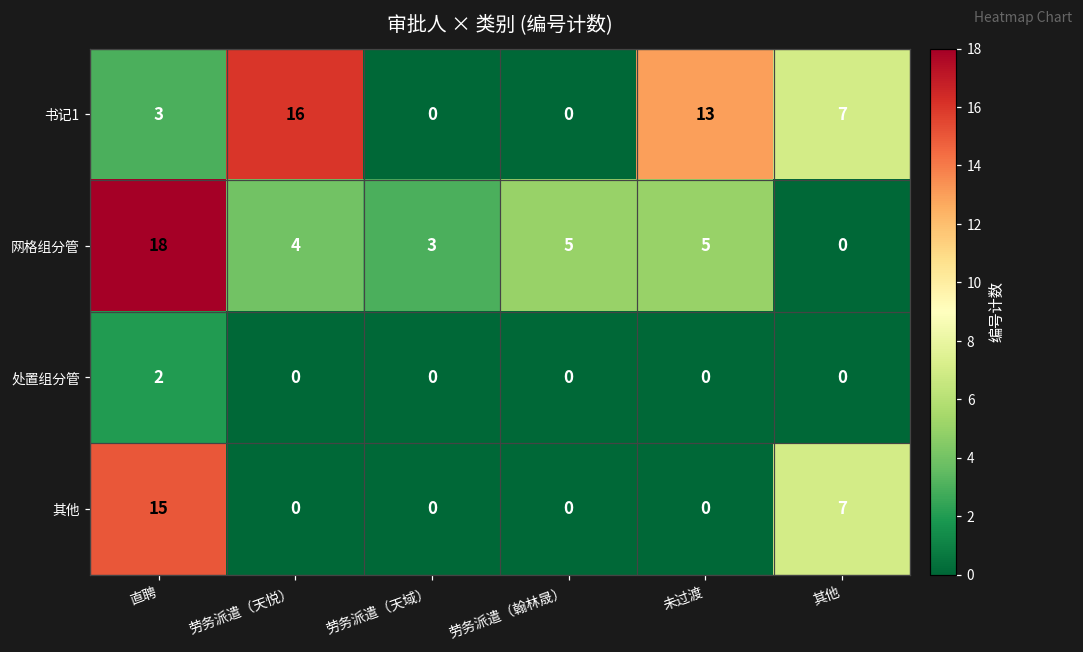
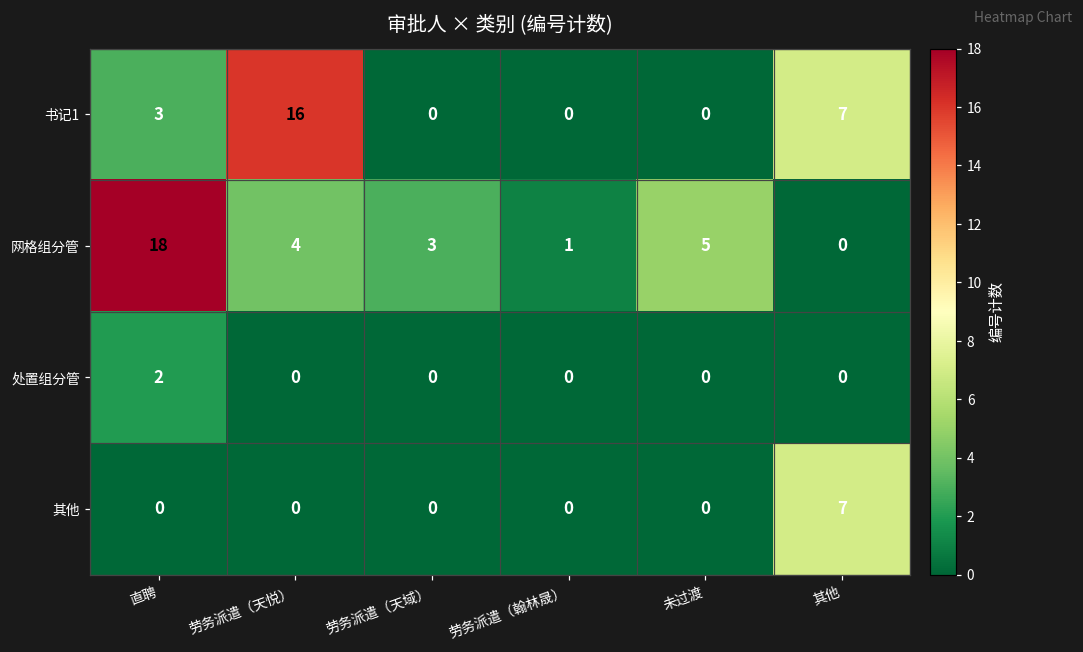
书记1, 未过渡: 13 -> 0
网格组分管, 劳务派遣（翰林晟）: 5 -> 1
其他, 直聘: 15 -> 0
